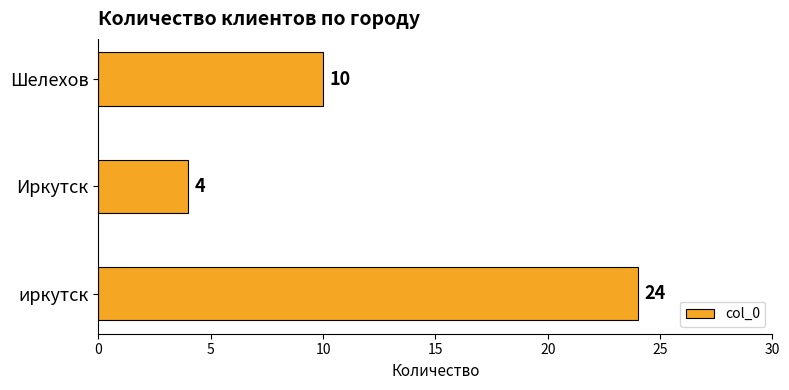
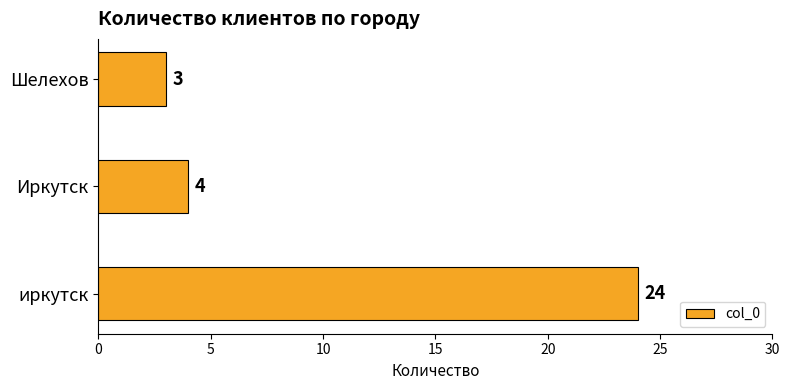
Шелехов: 10 -> 3
